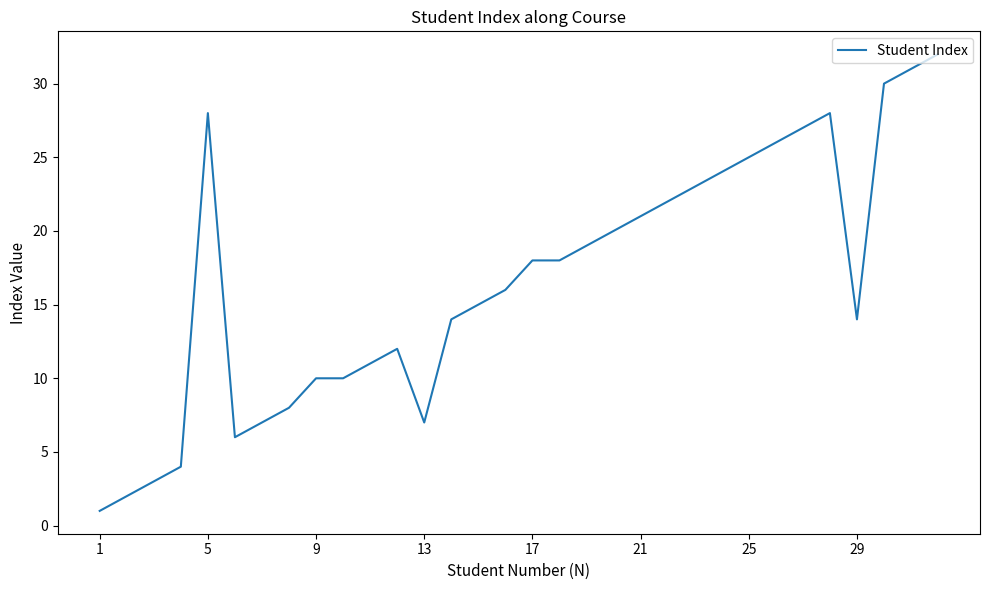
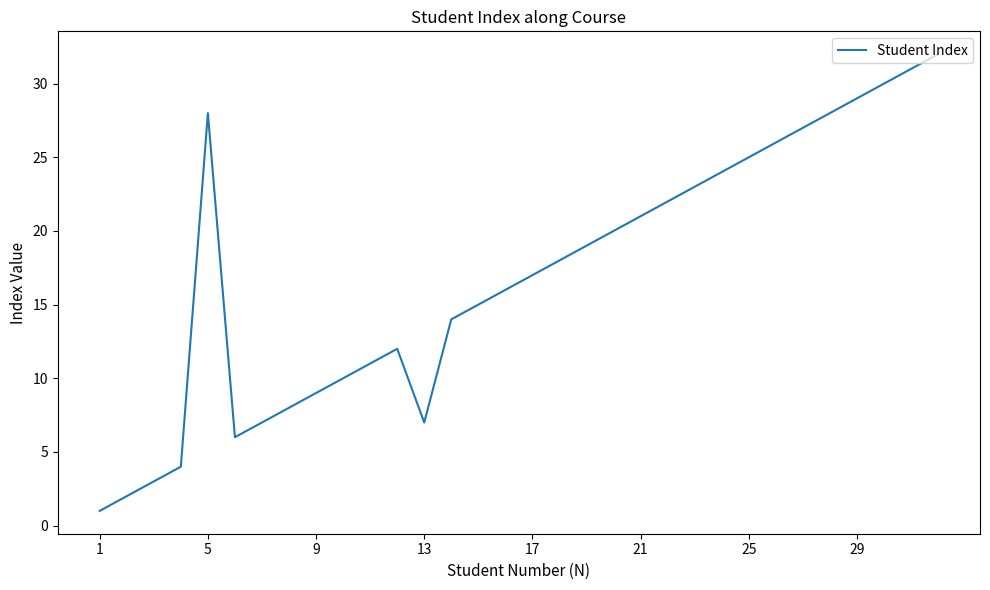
9: 10 -> 9
17: 18 -> 17
29: 14 -> 29
